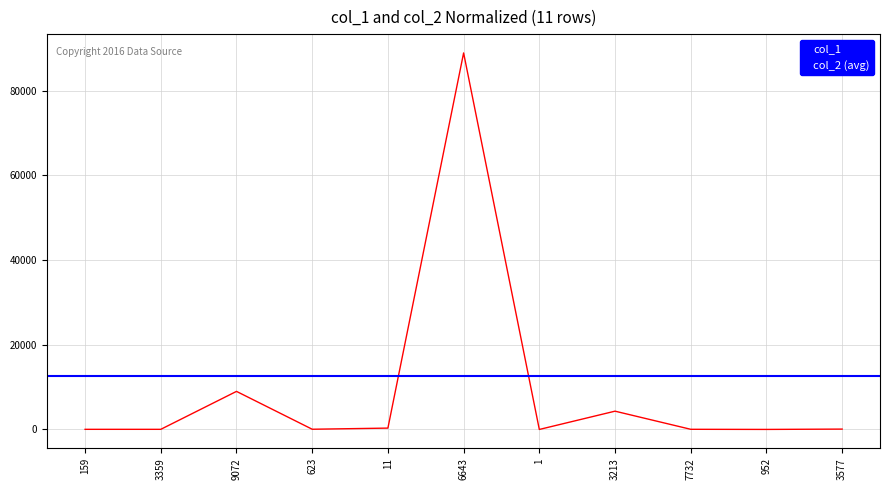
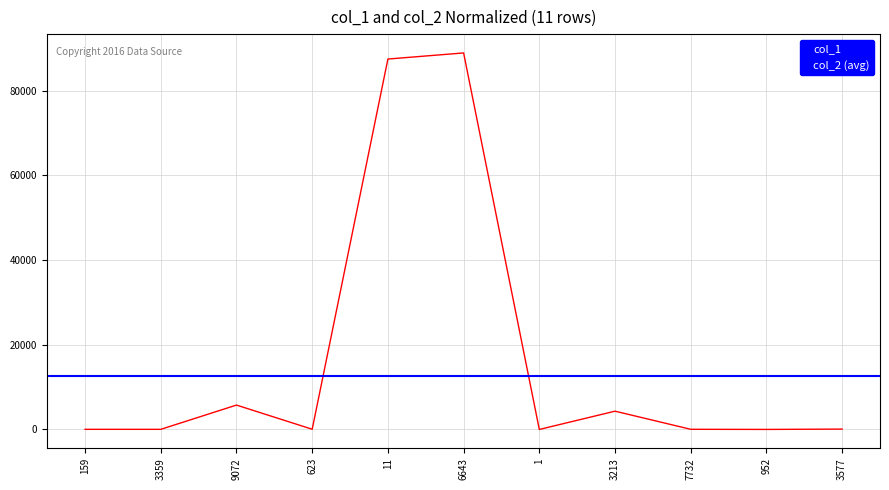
9072: 9000 -> 6000
11: 0 -> 88000
